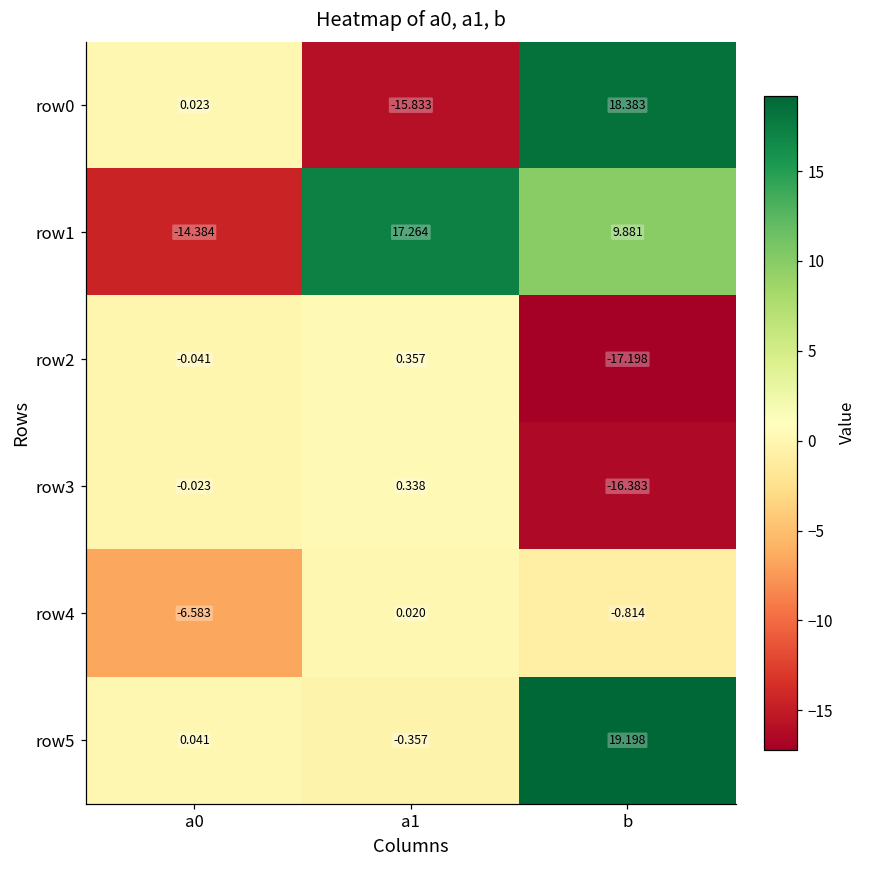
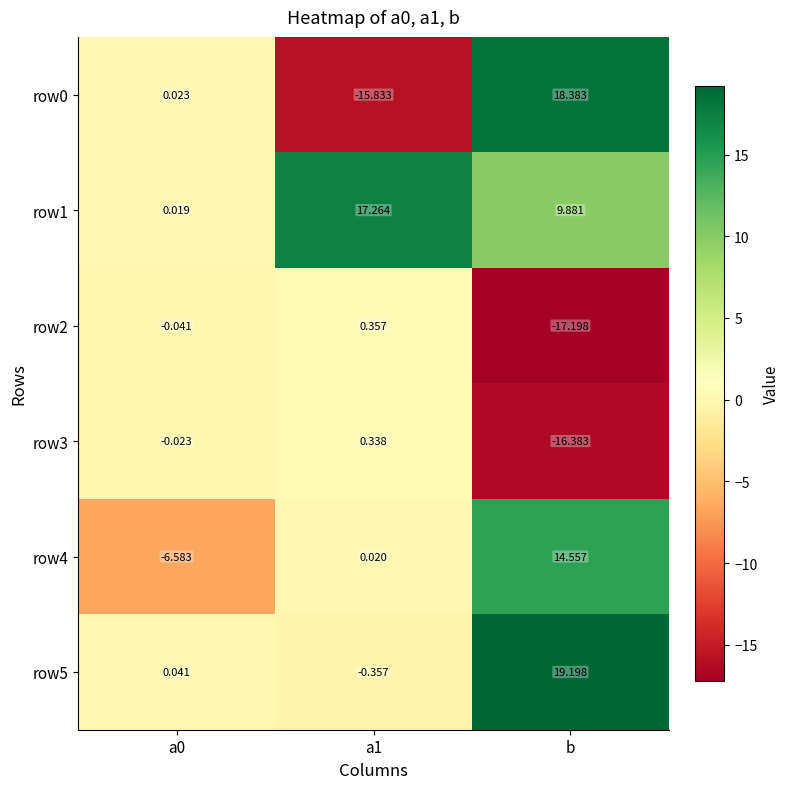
row1, a0: -14.384 -> 0.019
row4, b: -0.814 -> 14.557
